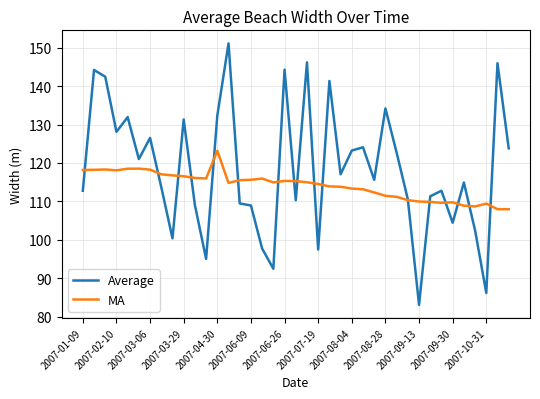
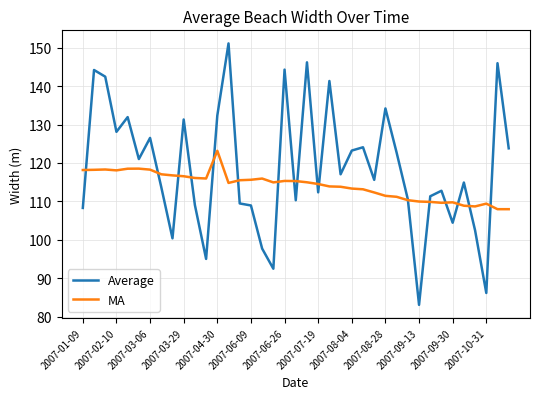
Average, 2007-01-09: 113 -> 108
Average, 2007-07-19: 97 -> 112
